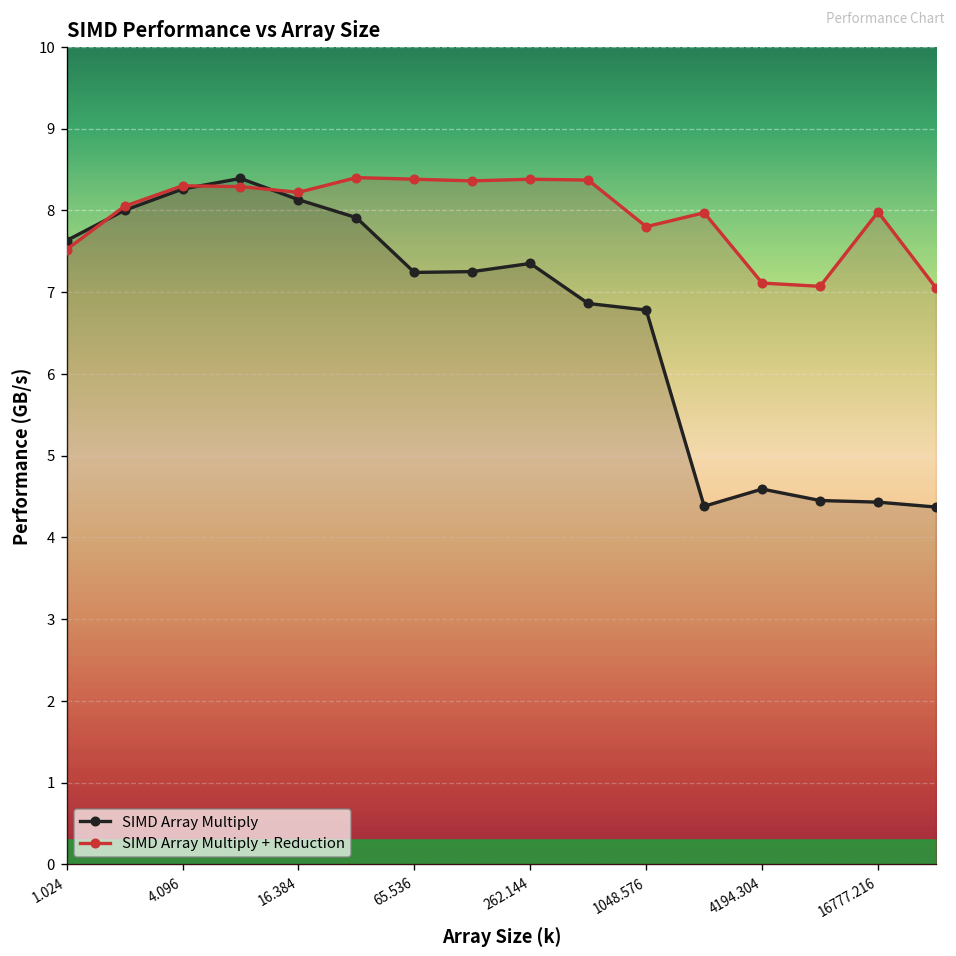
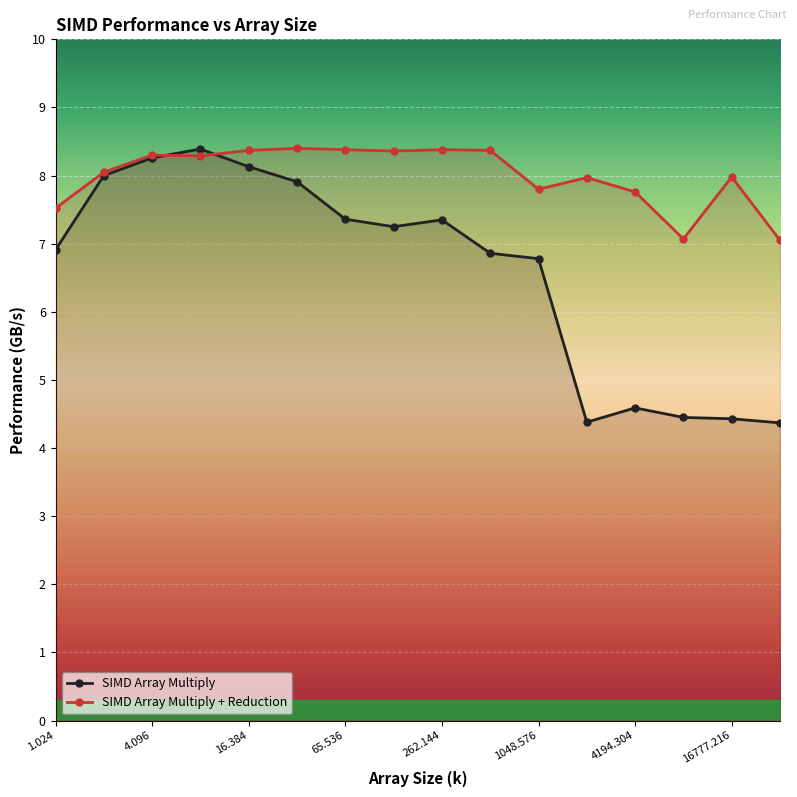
SIMD Array Multiply, 1.024: 7.6 -> 6.9
SIMD Array Multiply + Reduction, 16.384: 8.2 -> 8.4
SIMD Array Multiply, 65.536: 7.2 -> 7.4
SIMD Array Multiply + Reduction, 4194.304: 7.1 -> 7.8
